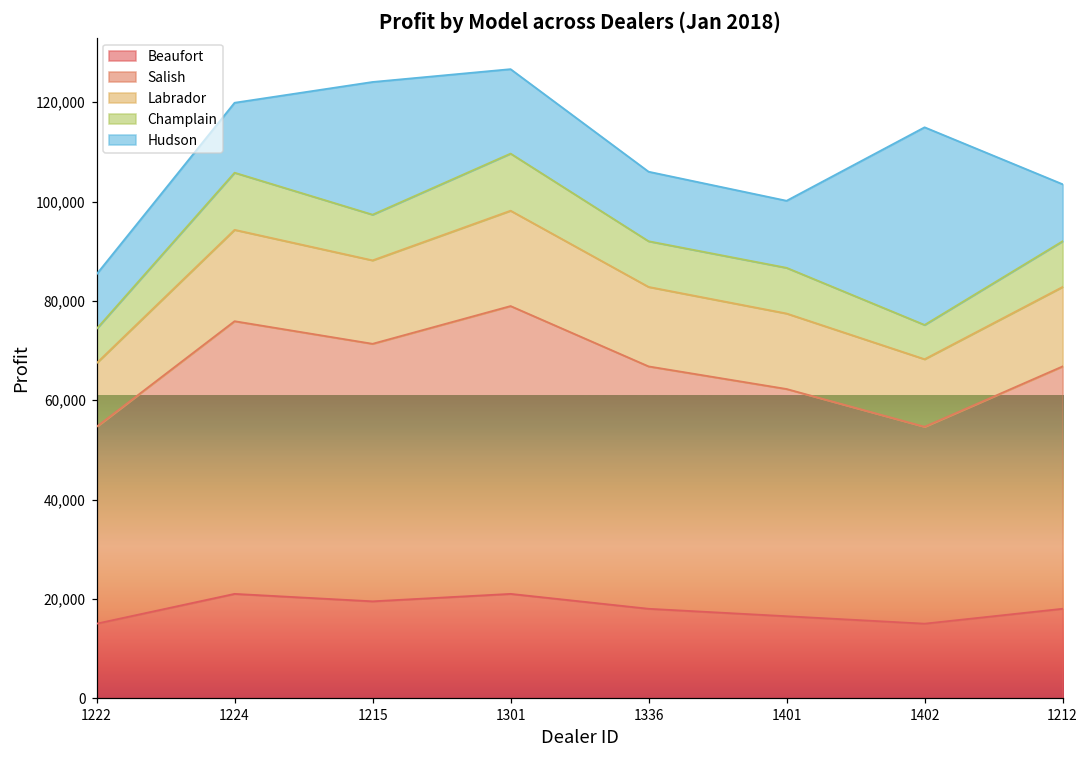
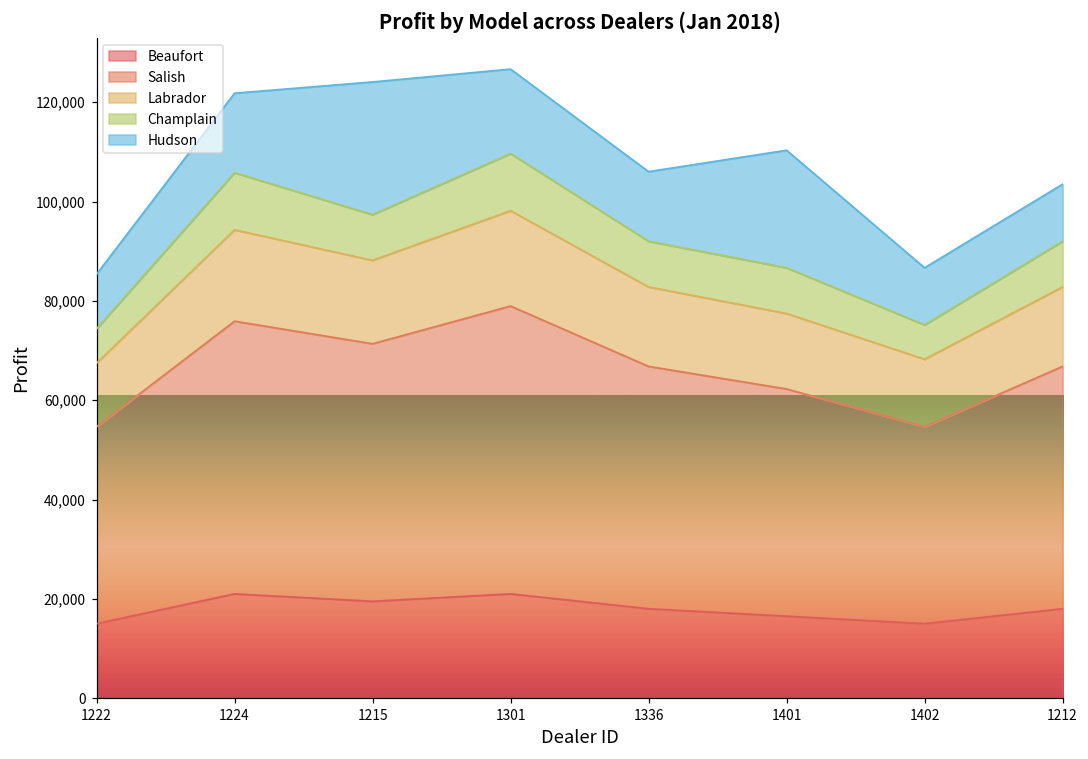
Hudson, 1224: 14,000 -> 16,000
Hudson, 1401: 14,000 -> 24,000
Hudson, 1402: 40,000 -> 12,000
